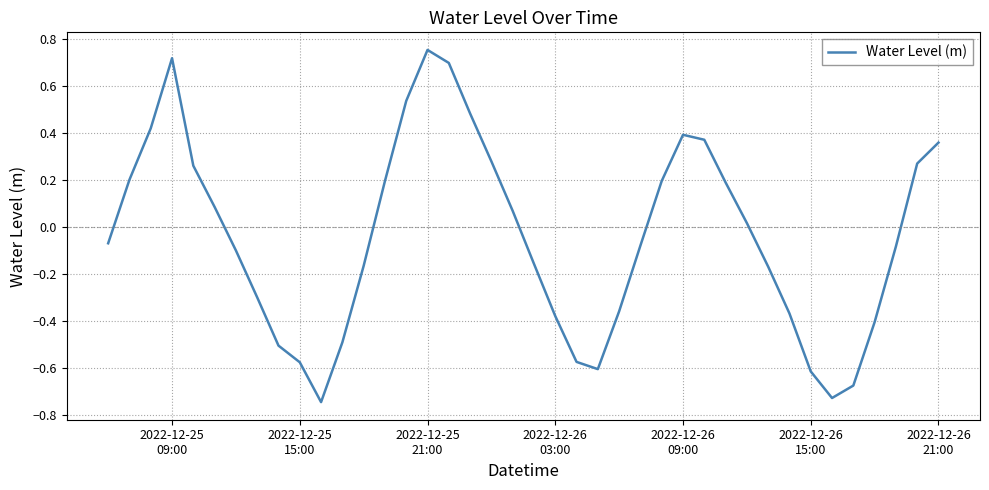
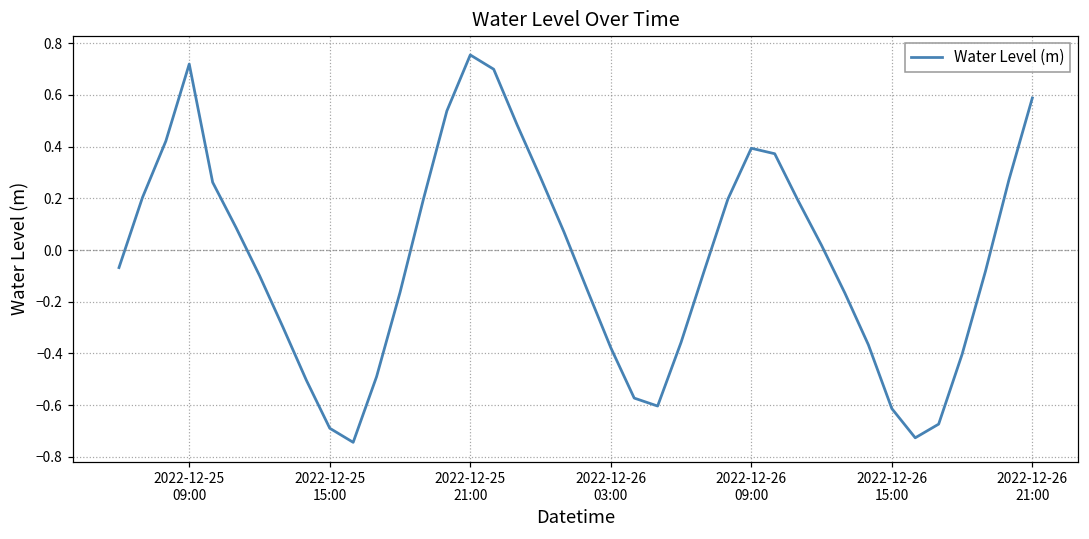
2022-12-25 15:00: -0.57 -> -0.69
2022-12-26 21:00: 0.36 -> 0.59
